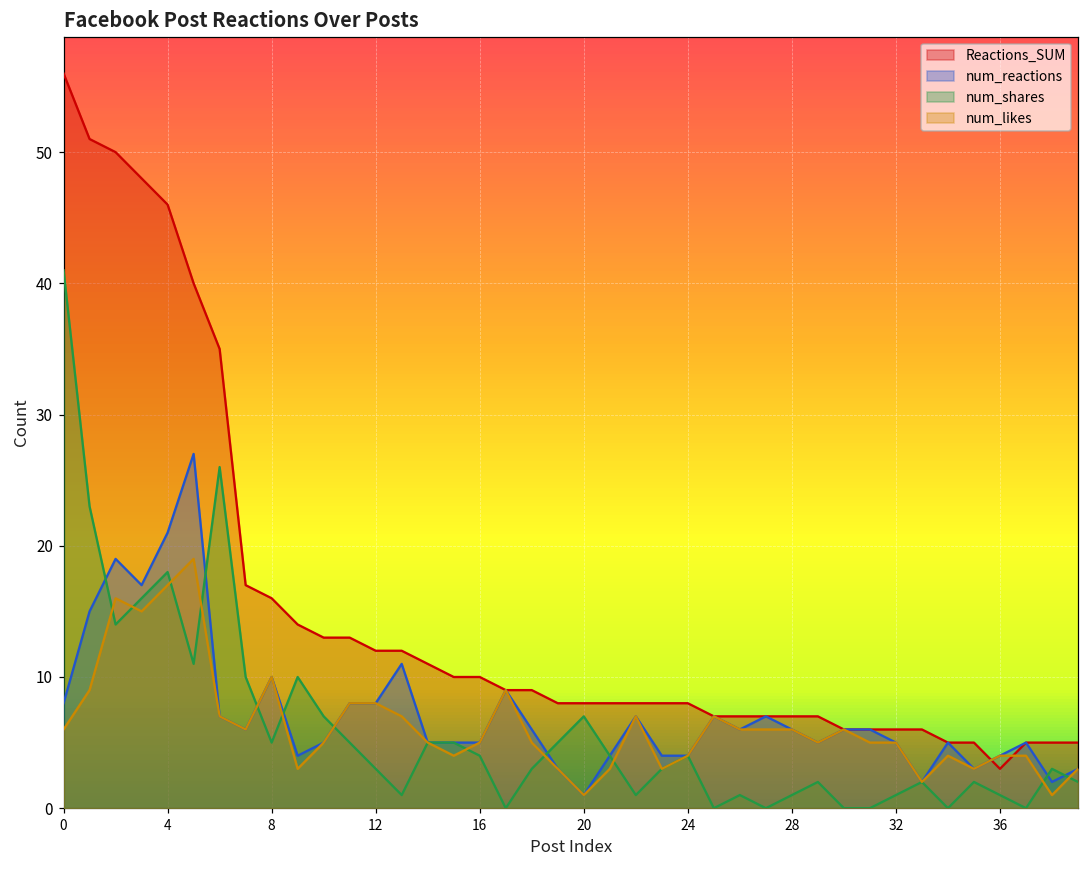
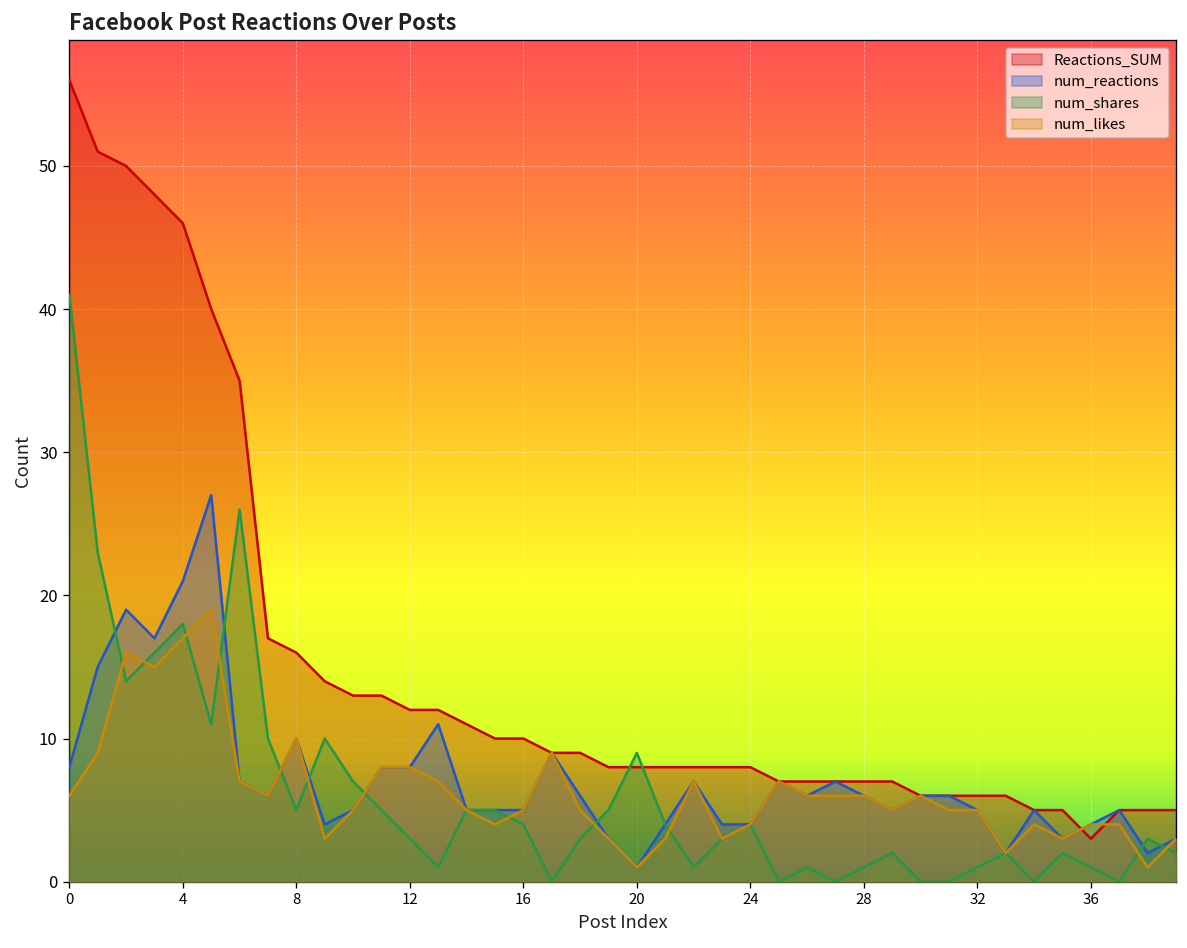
num_shares, 20: 7 -> 9
